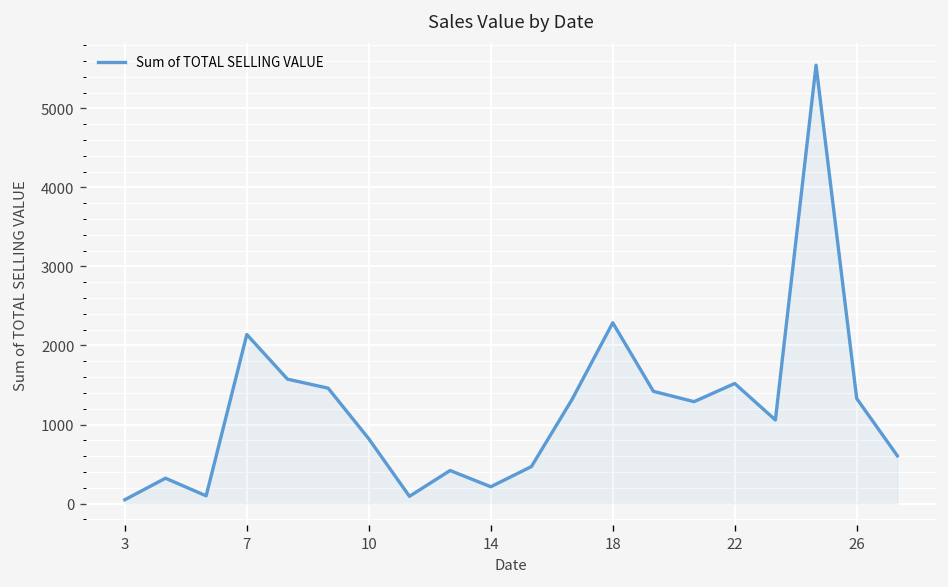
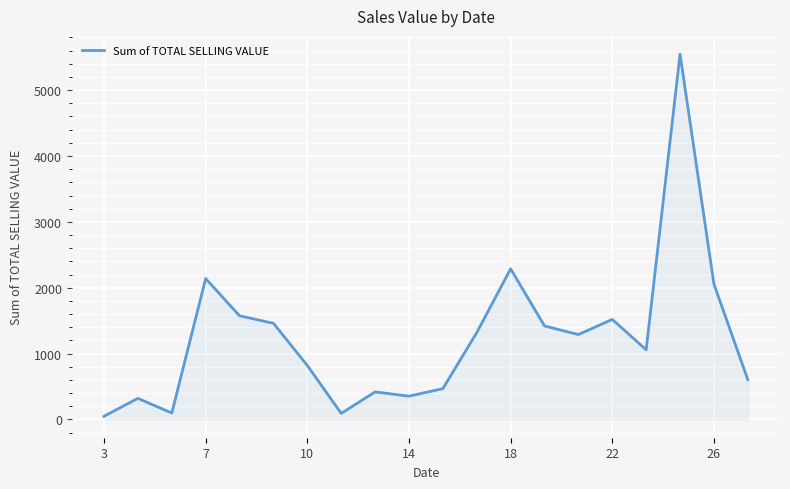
14: 200 -> 400
26: 1300 -> 2100
